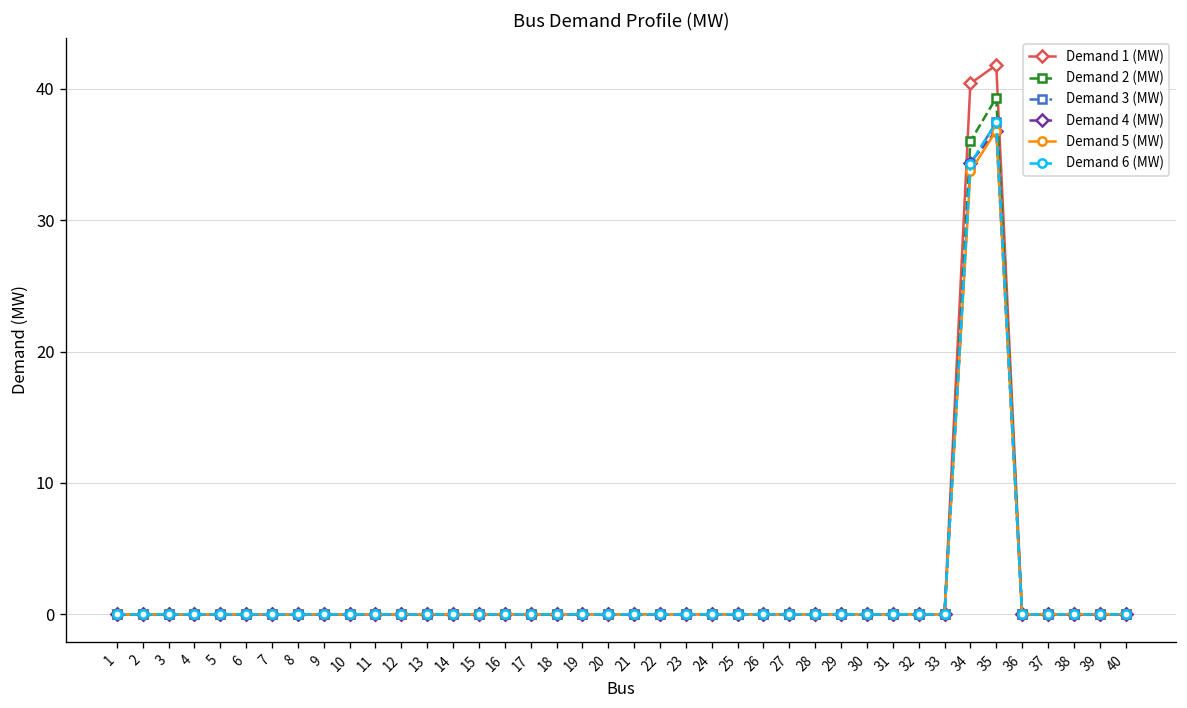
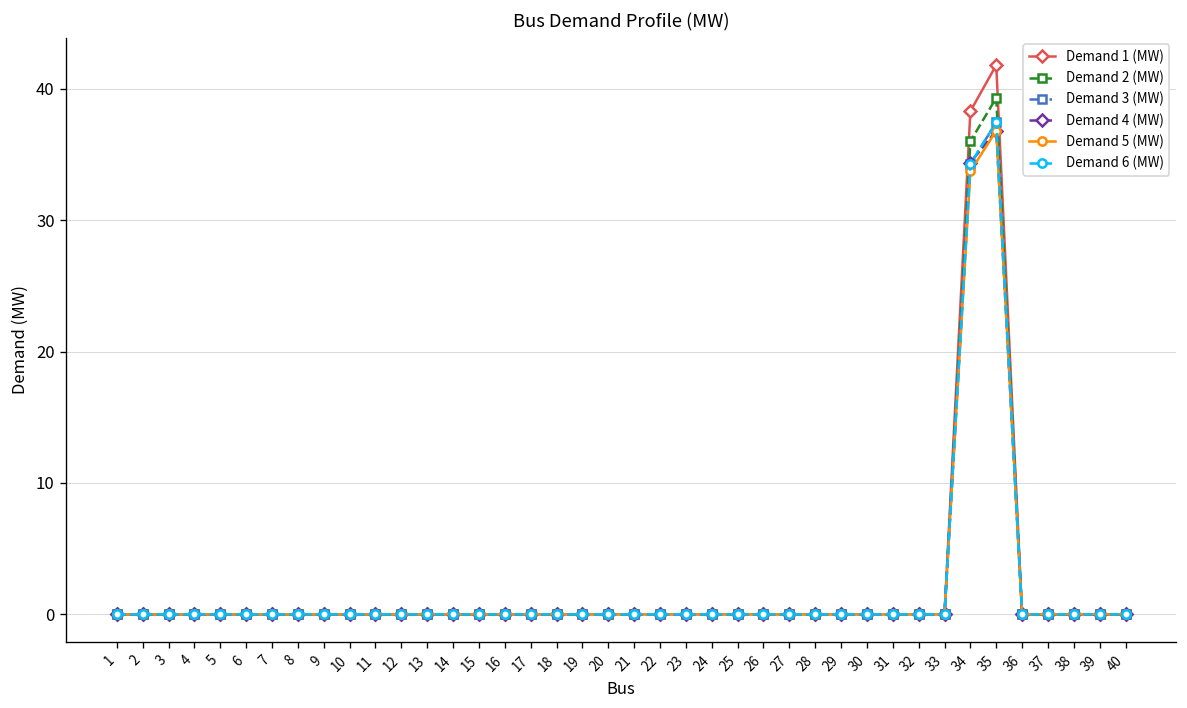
Demand 1 (MW), 34: 40.4 -> 38.3
